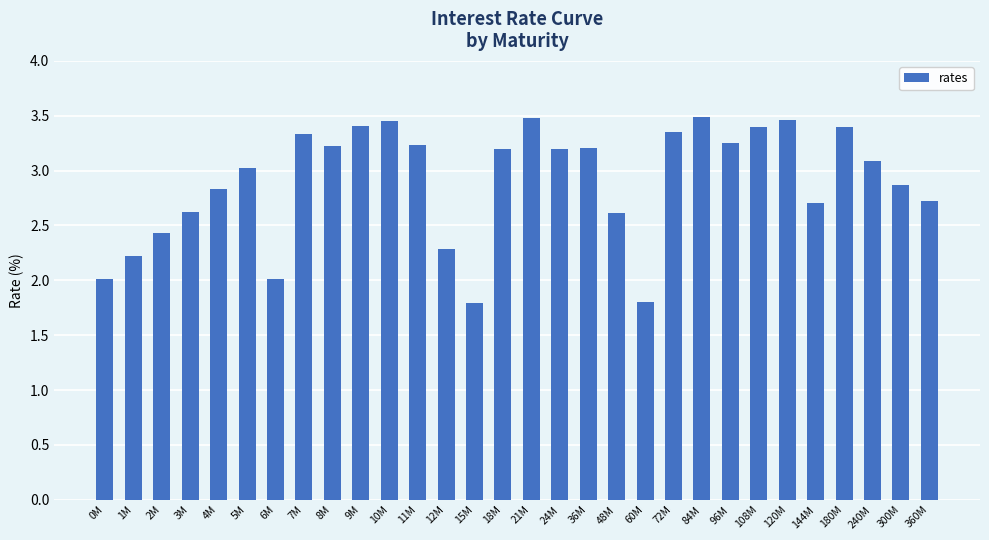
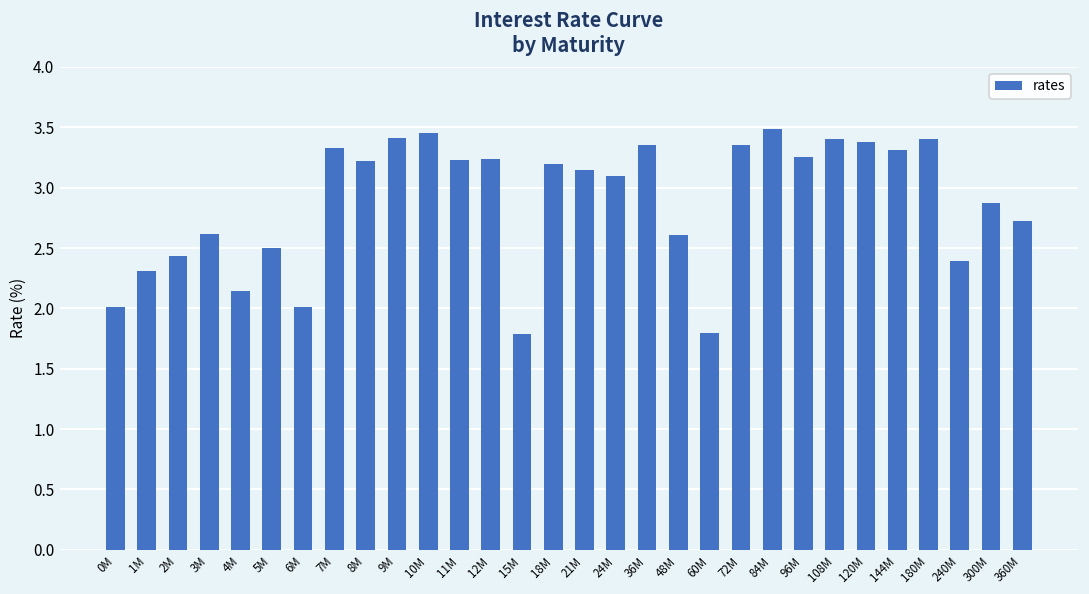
1M: 2.22 -> 2.31
4M: 2.83 -> 2.14
5M: 3.02 -> 2.50
12M: 2.29 -> 3.24
21M: 3.48 -> 3.15
24M: 3.2 -> 3.1
36M: 3.21 -> 3.35
120M: 3.46 -> 3.38
144M: 2.70 -> 3.32
240M: 3.09 -> 2.39
